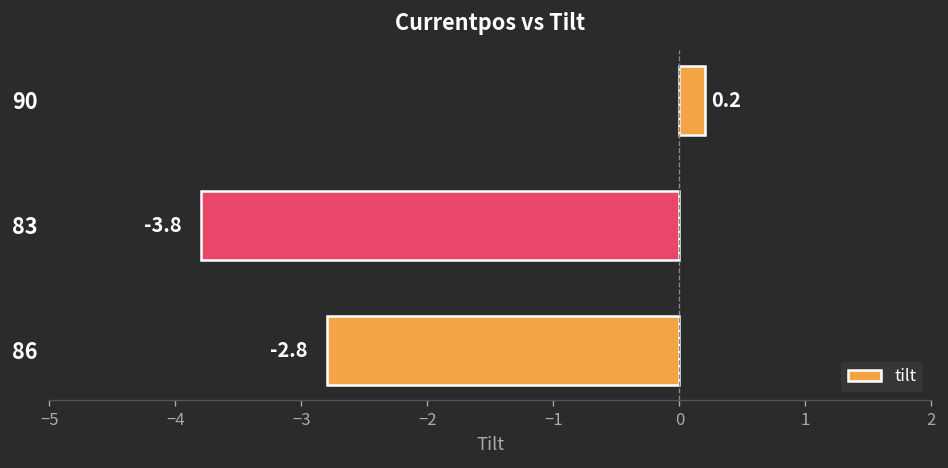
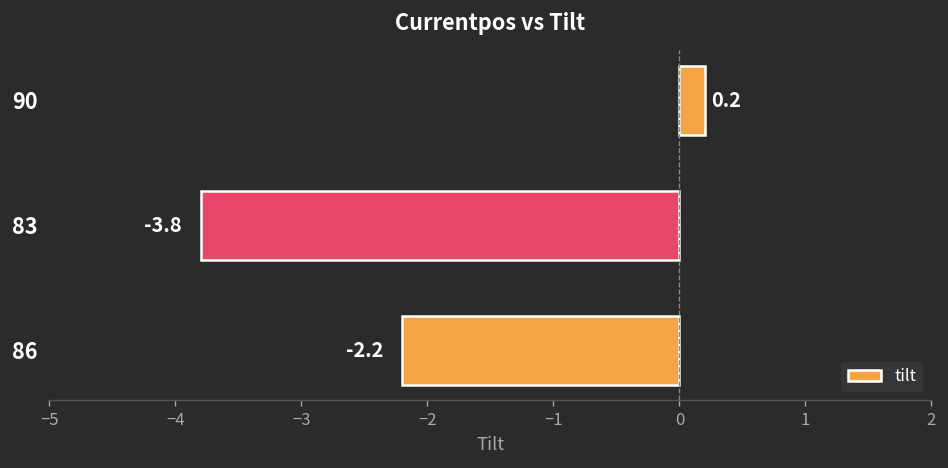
86: -2.8 -> -2.2
